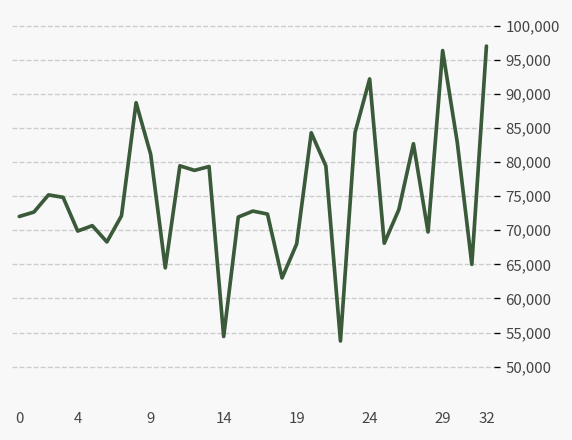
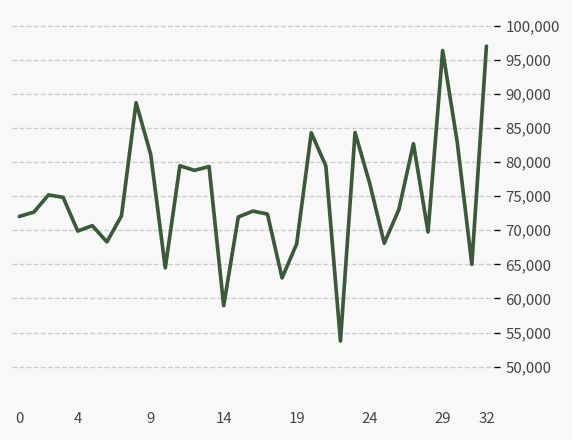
14: 54,000 -> 59,000
24: 92,000 -> 77,000
